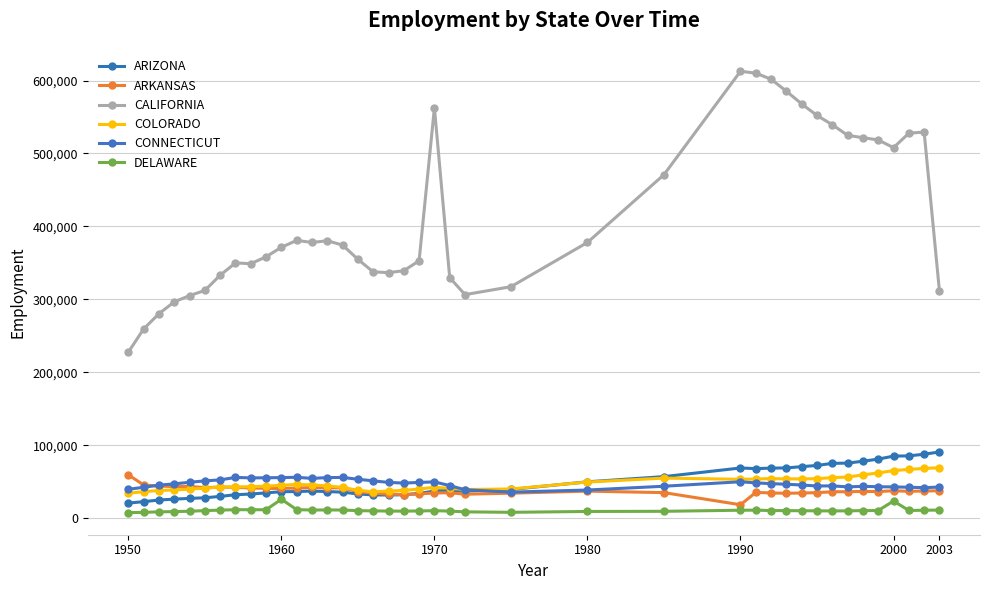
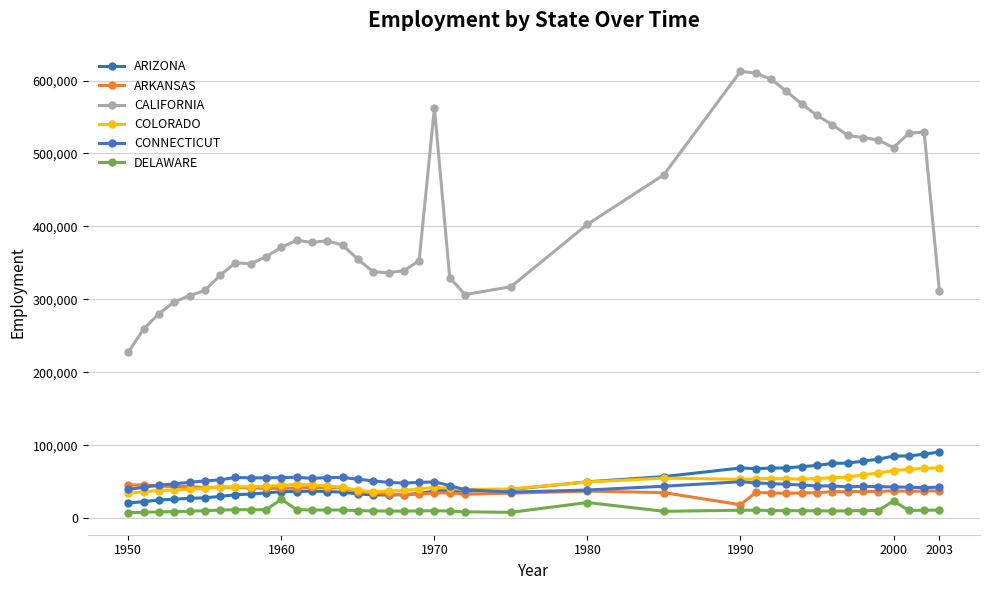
ARKANSAS, 1950: 60,000 -> 50,000
CALIFORNIA, 1980: 380,000 -> 400,000
DELAWARE, 1980: 10,000 -> 20,000
